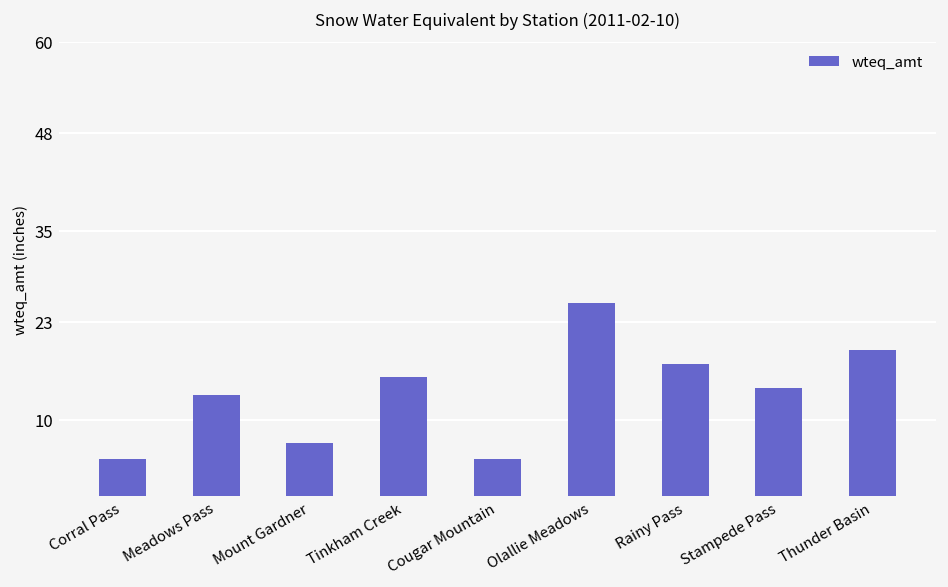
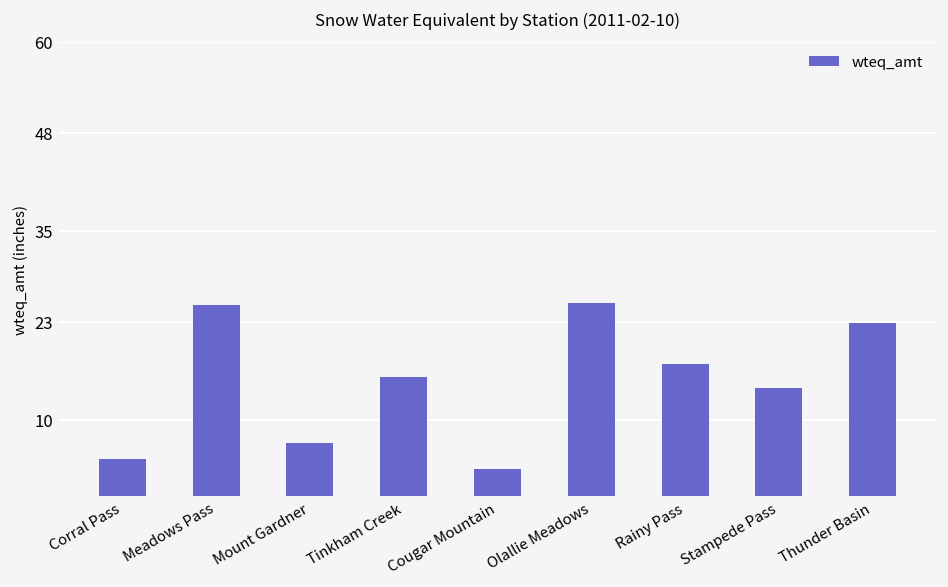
Meadows Pass: 13 -> 25
Cougar Mountain: 5 -> 4
Thunder Basin: 19 -> 23
